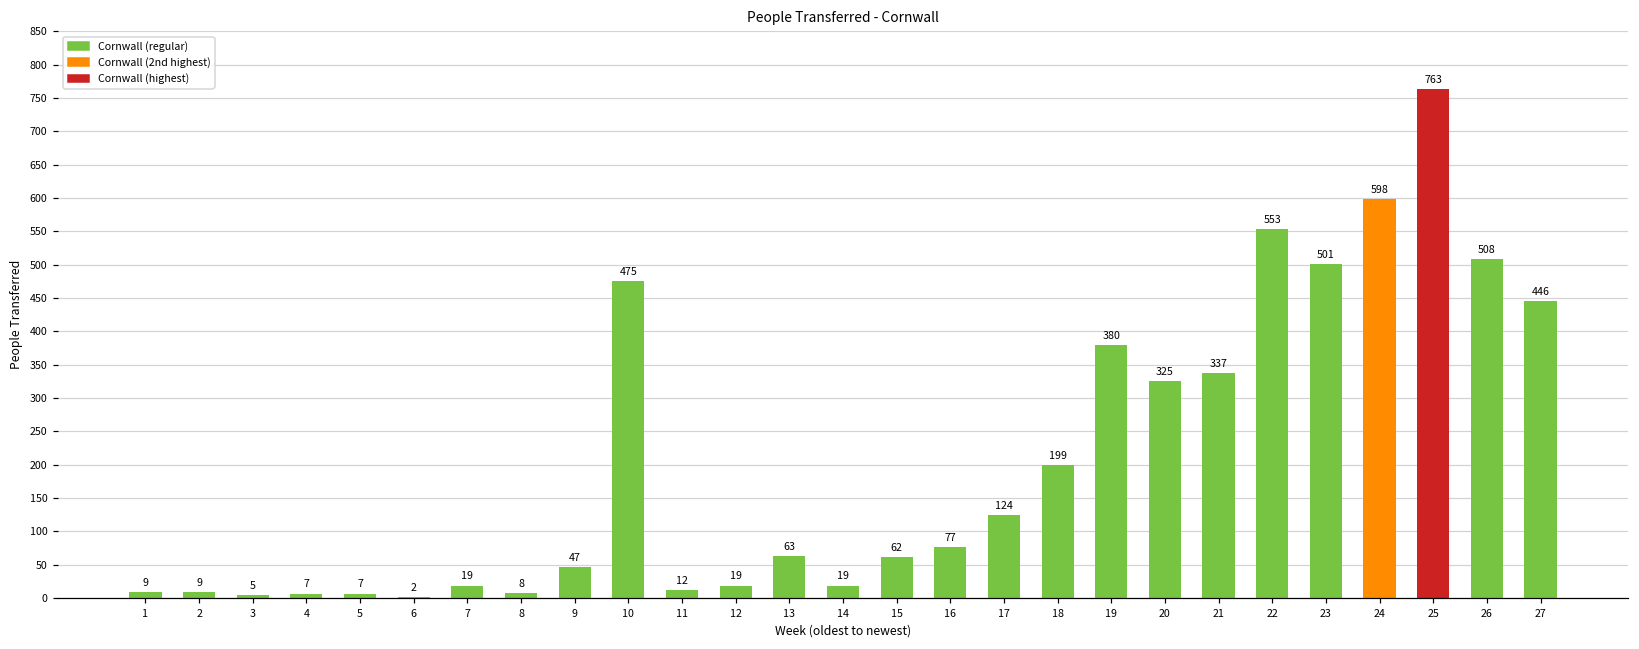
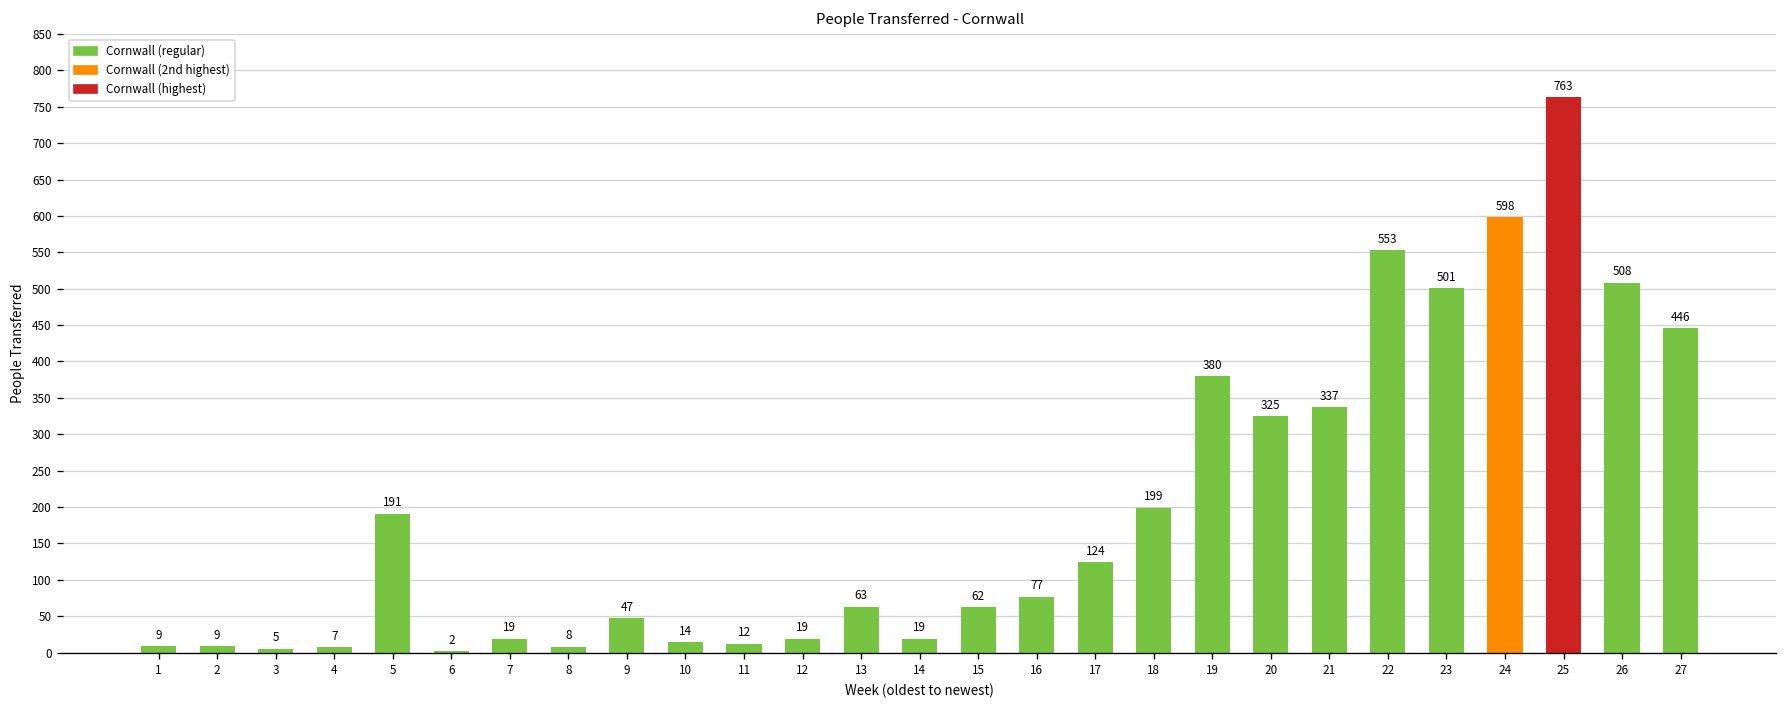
5: 7 -> 191
10: 475 -> 14
